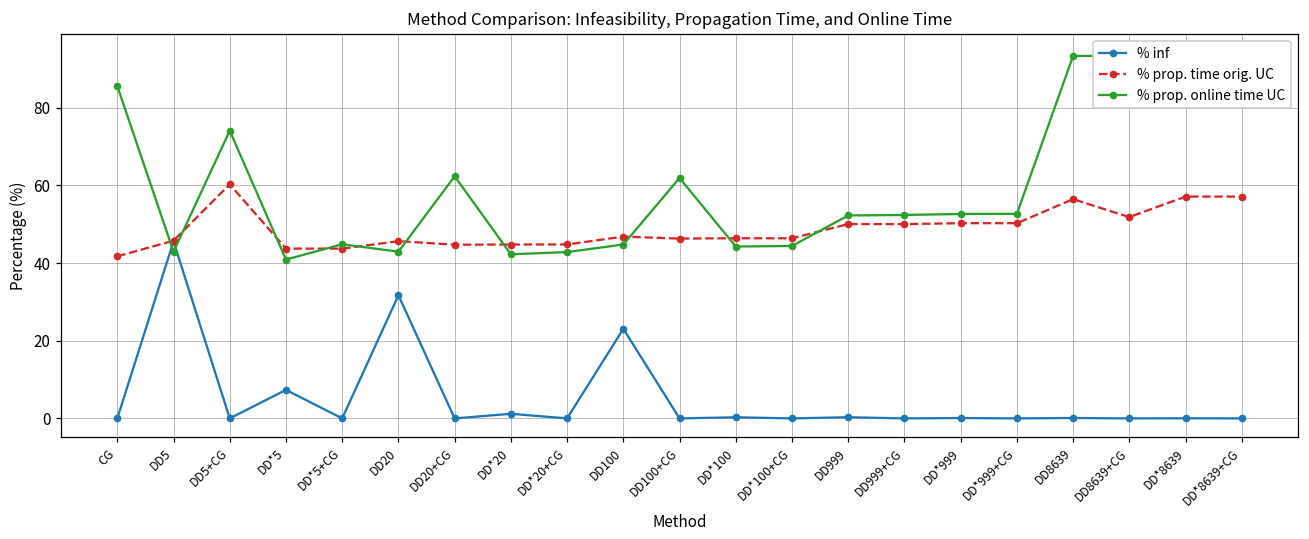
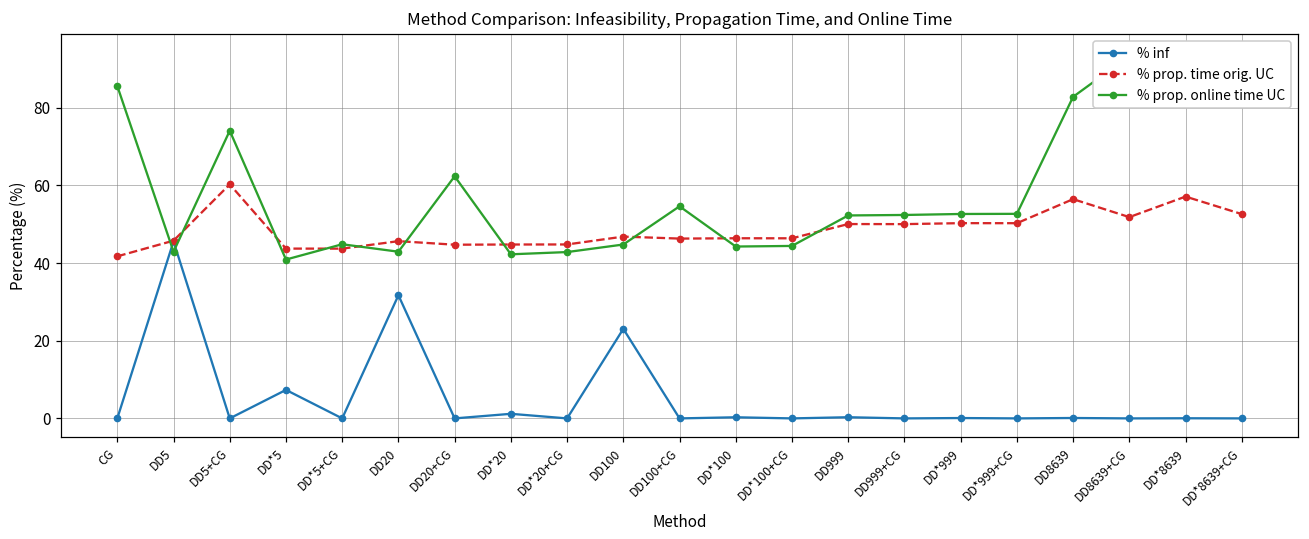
% prop. online time UC, DD100+CG: 62 -> 55
% prop. online time UC, DD8639: 93 -> 83
% prop. time orig. UC, DD*8639+CG: 57 -> 53
